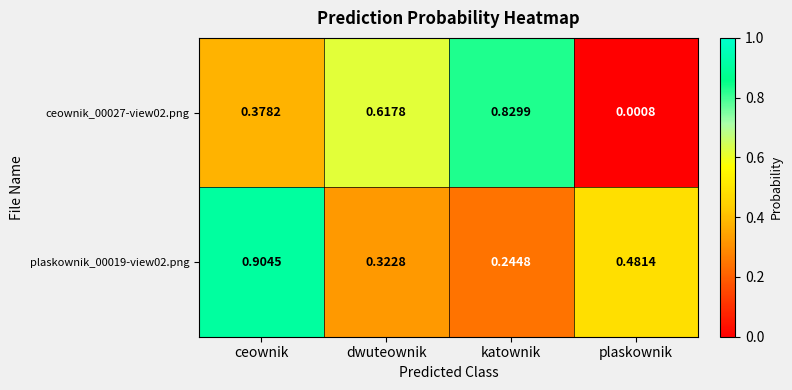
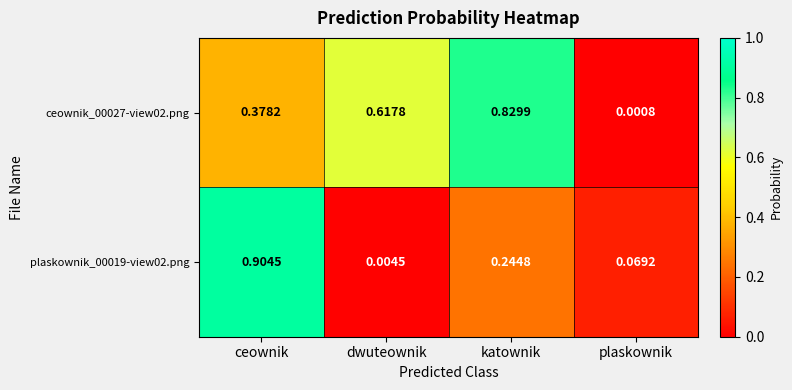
plaskownik_00019-view02.png, dwuteownik: 0.3228 -> 0.0045
plaskownik_00019-view02.png, plaskownik: 0.4814 -> 0.0692
